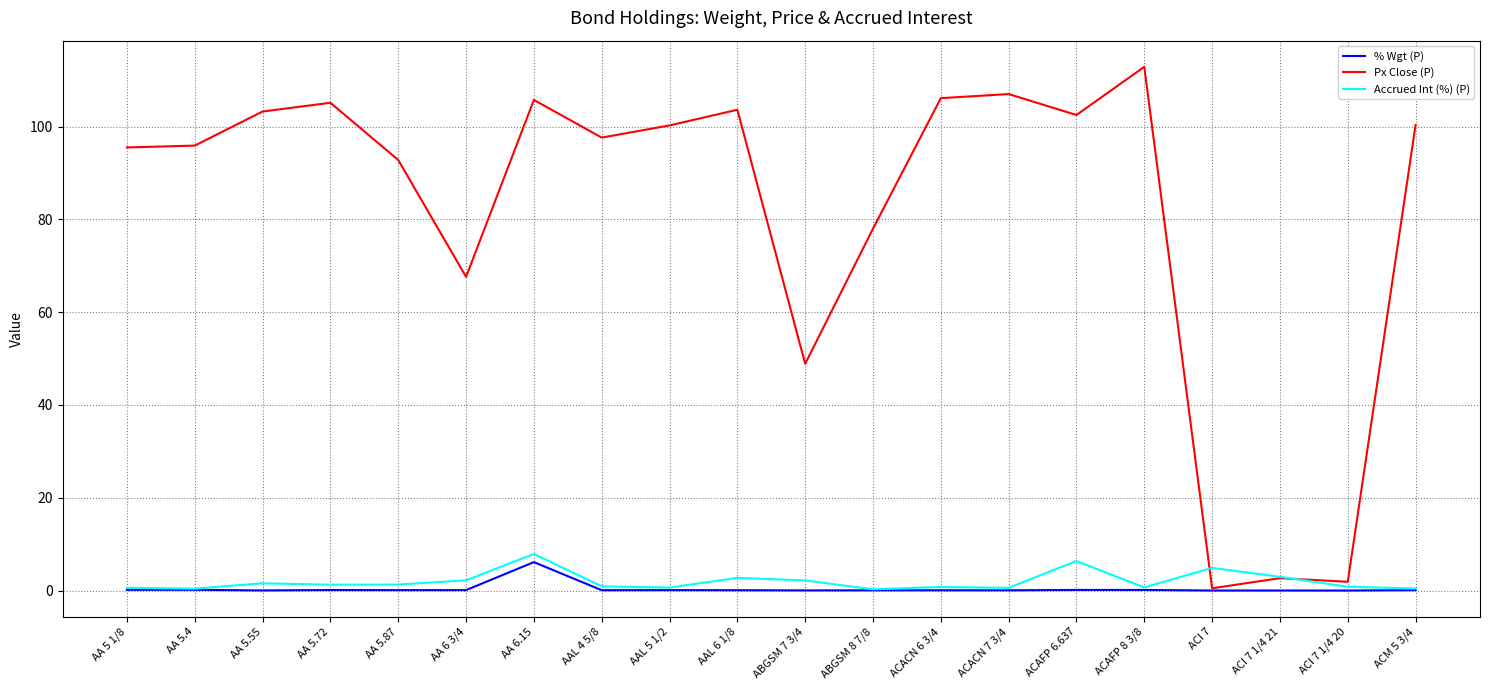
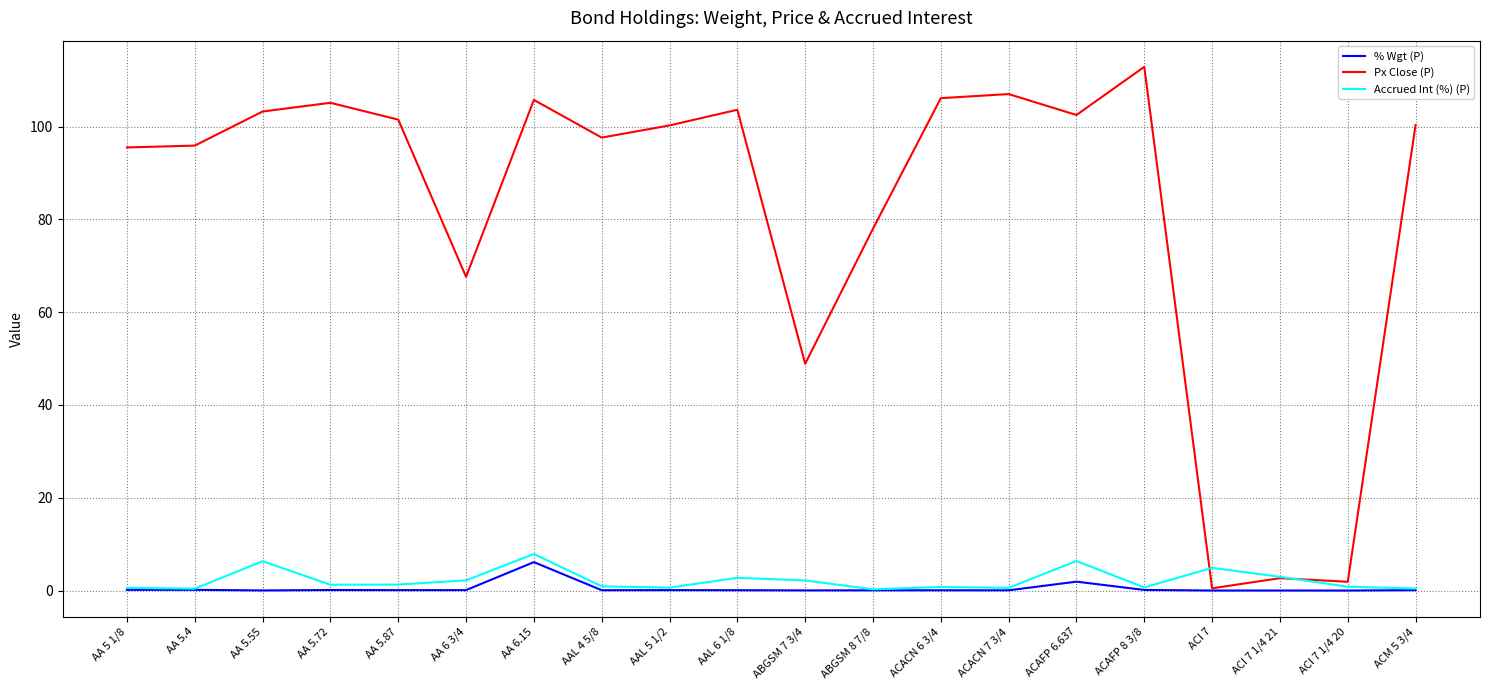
Accrued Int (%) (P), AA 5.55: 2 -> 6
Px Close (P), AA 5.87: 93 -> 102
% Wgt (P), ACAFP 6.637: 0 -> 2
